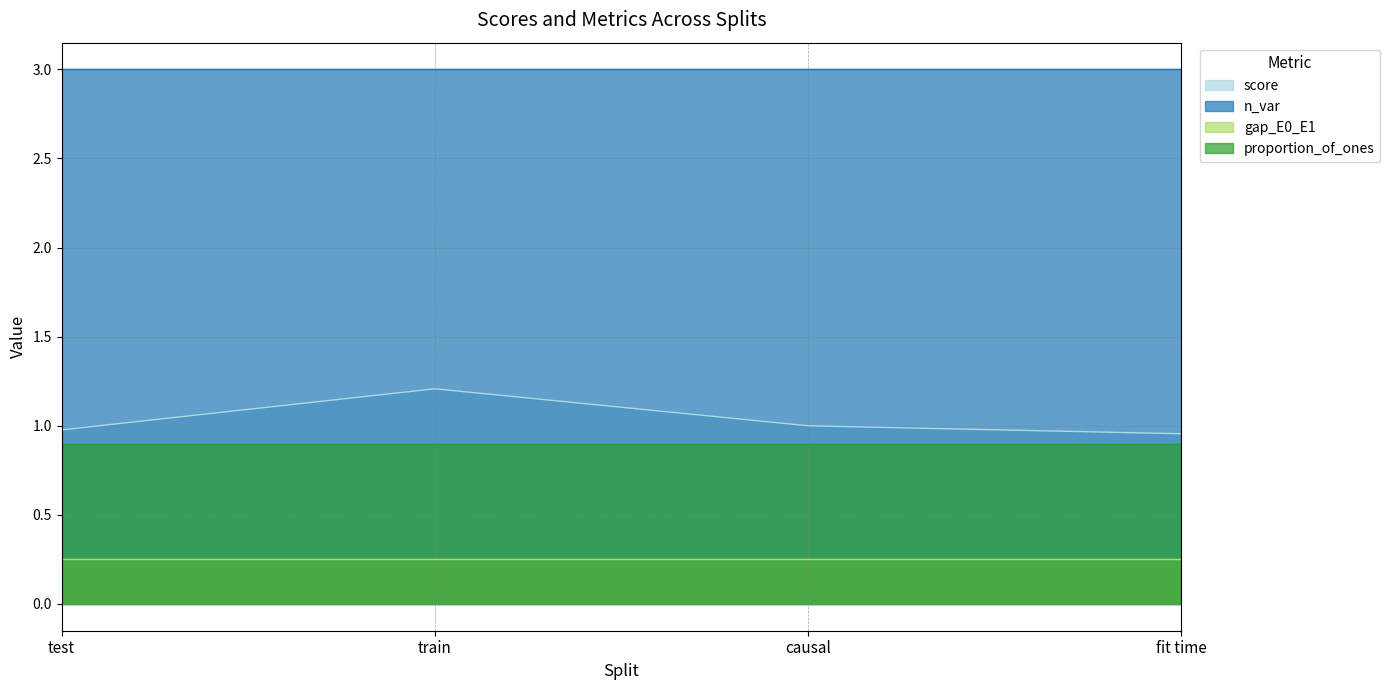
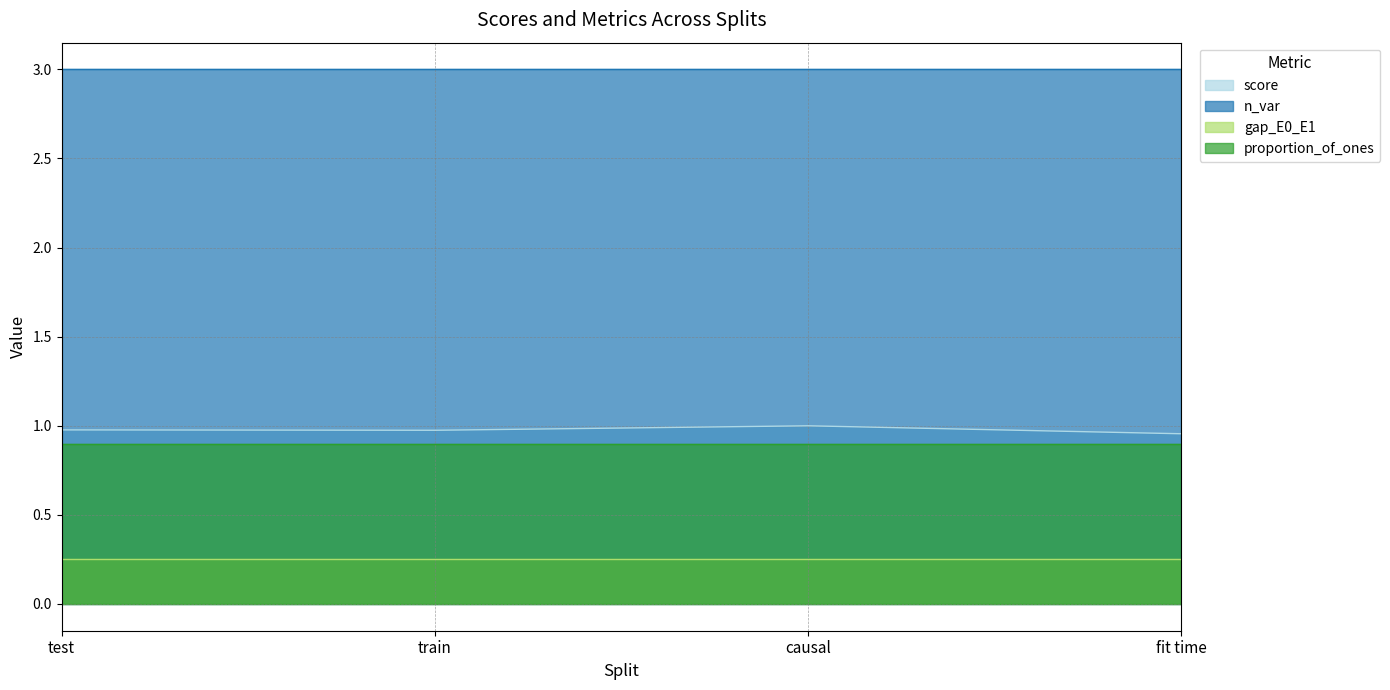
score, train: 1.21 -> 0.97
